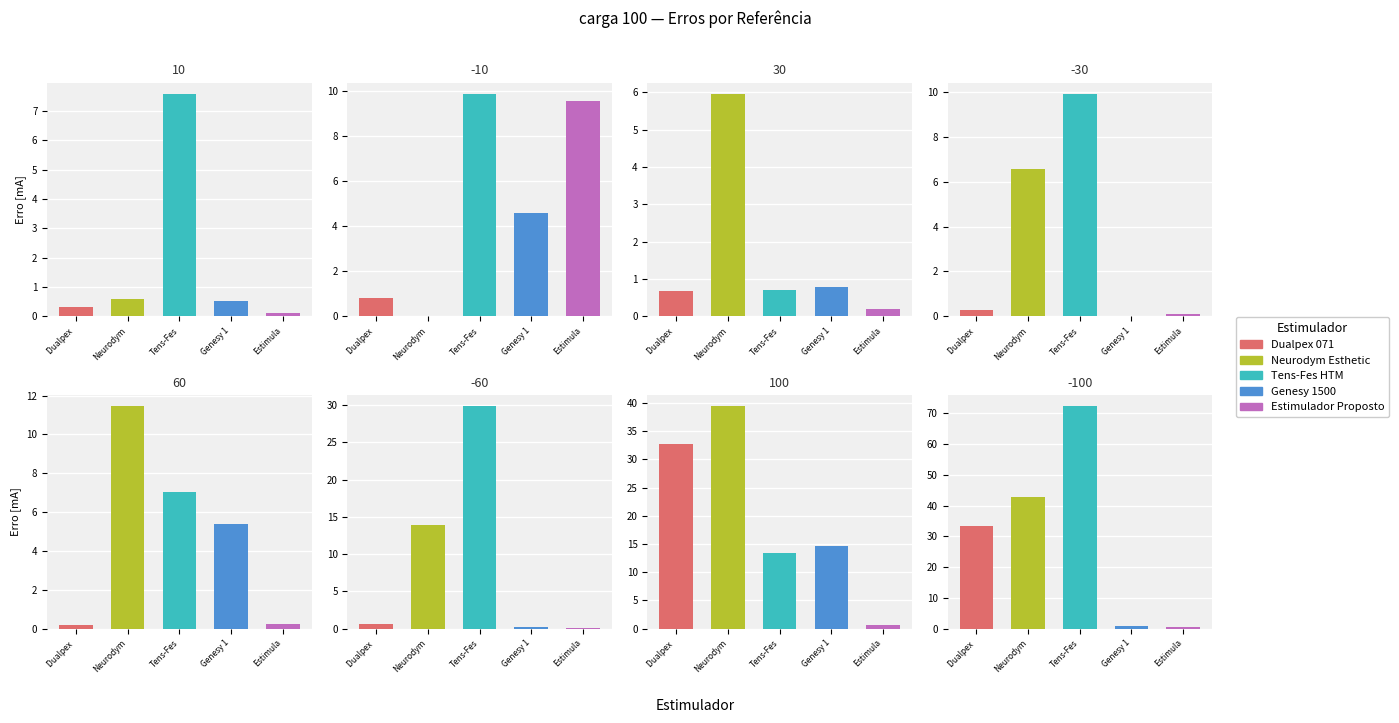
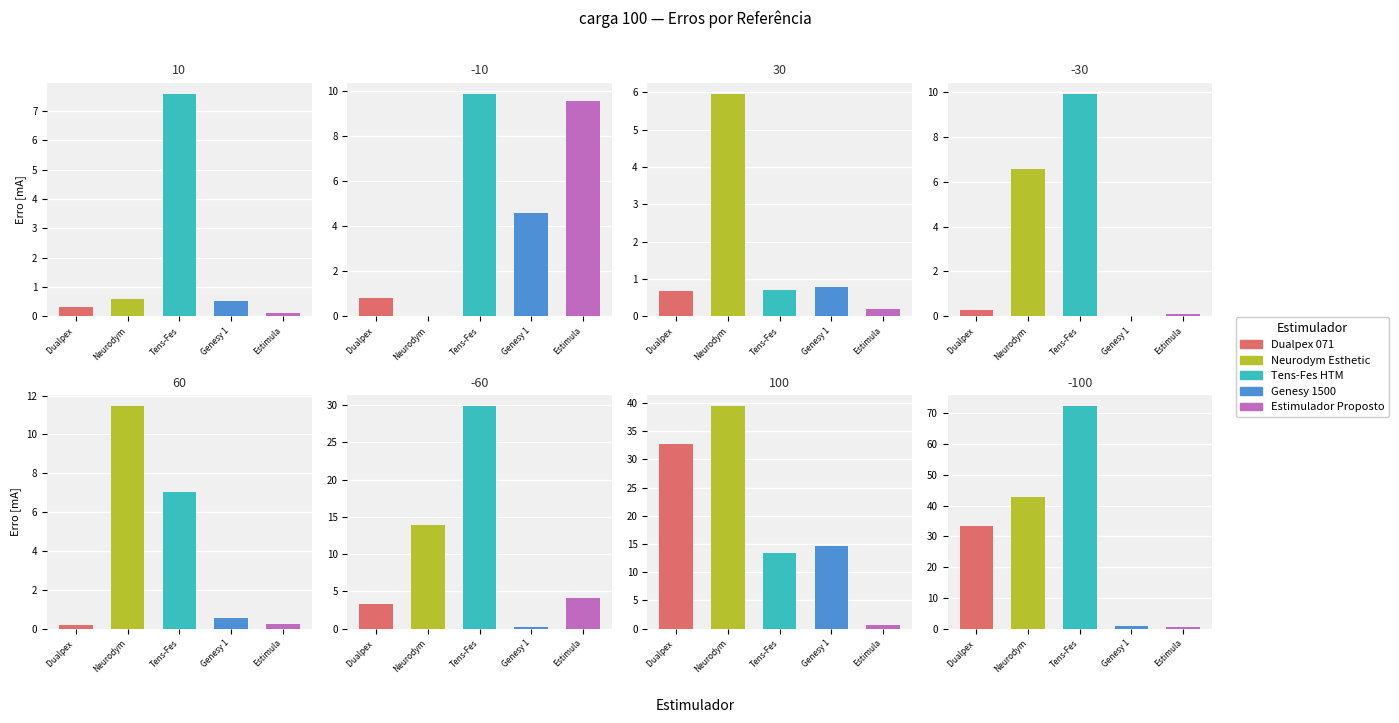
60, Genesy 1: 5.4 -> 0.6
-60, Dualpex: 1 -> 3
-60, Estimula: 0 -> 4
